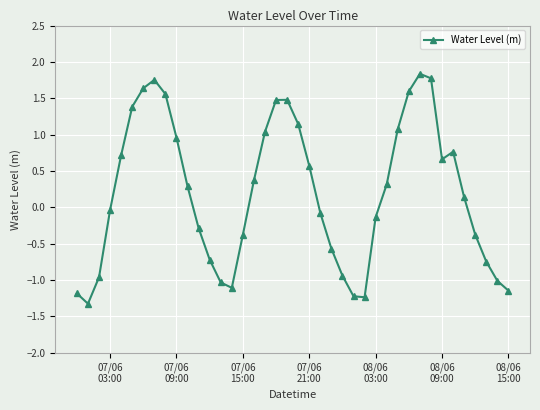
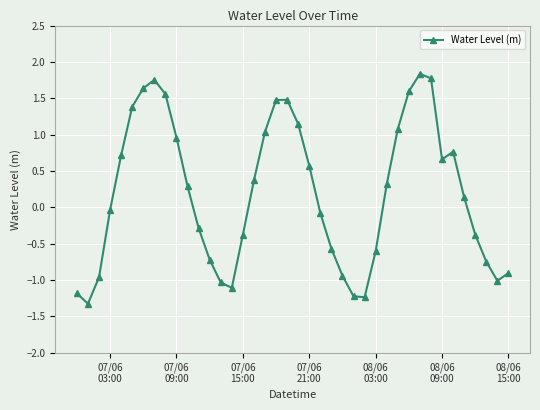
08/06 03:00: -0.1 -> -0.6
08/06 15:00: -1.1 -> -0.9
